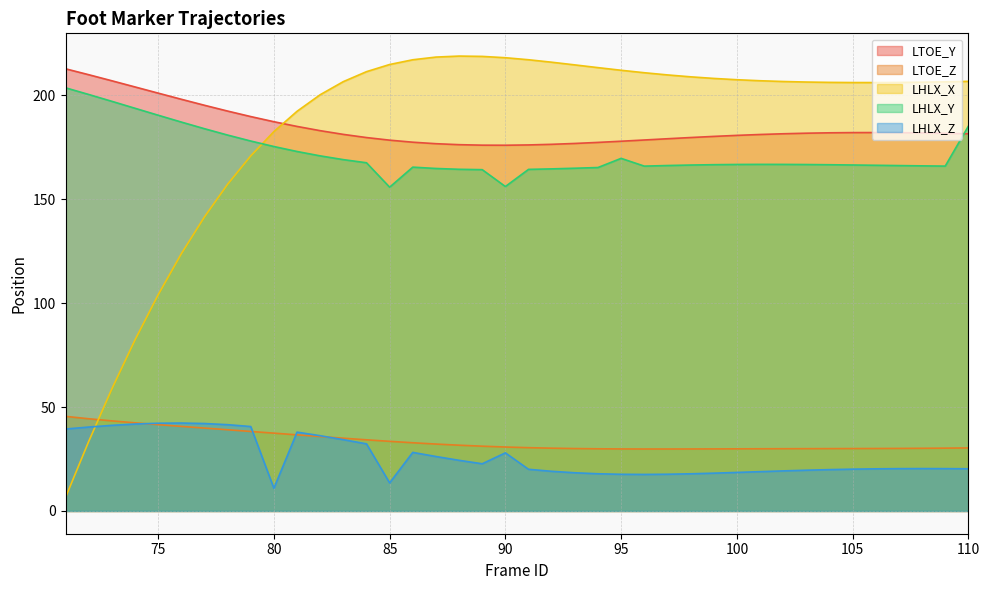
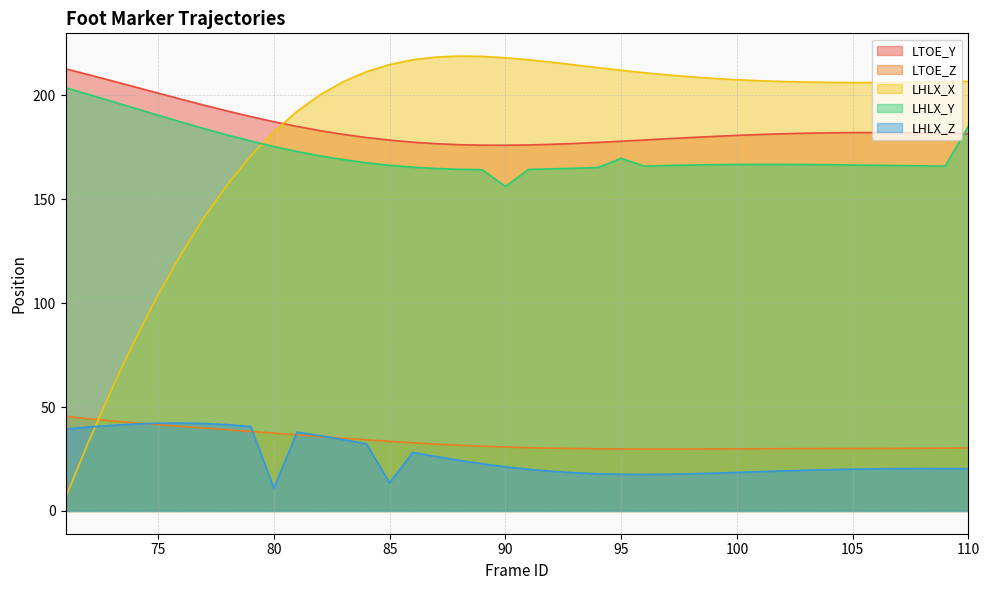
LHLX_Y, 85: 156 -> 166
LHLX_Z, 90: 28 -> 21
